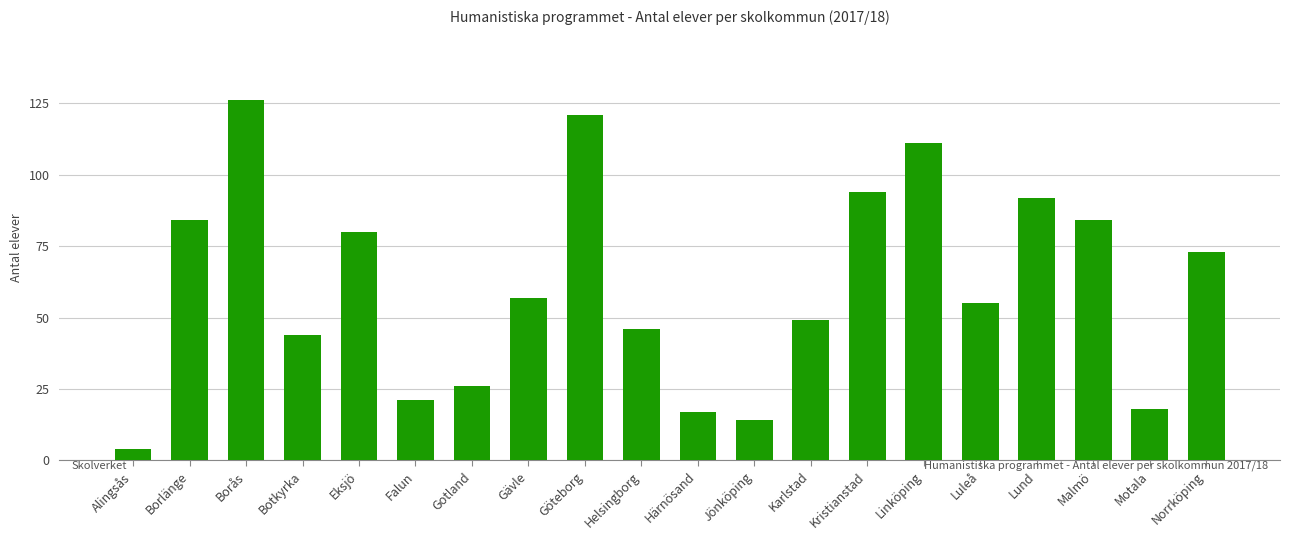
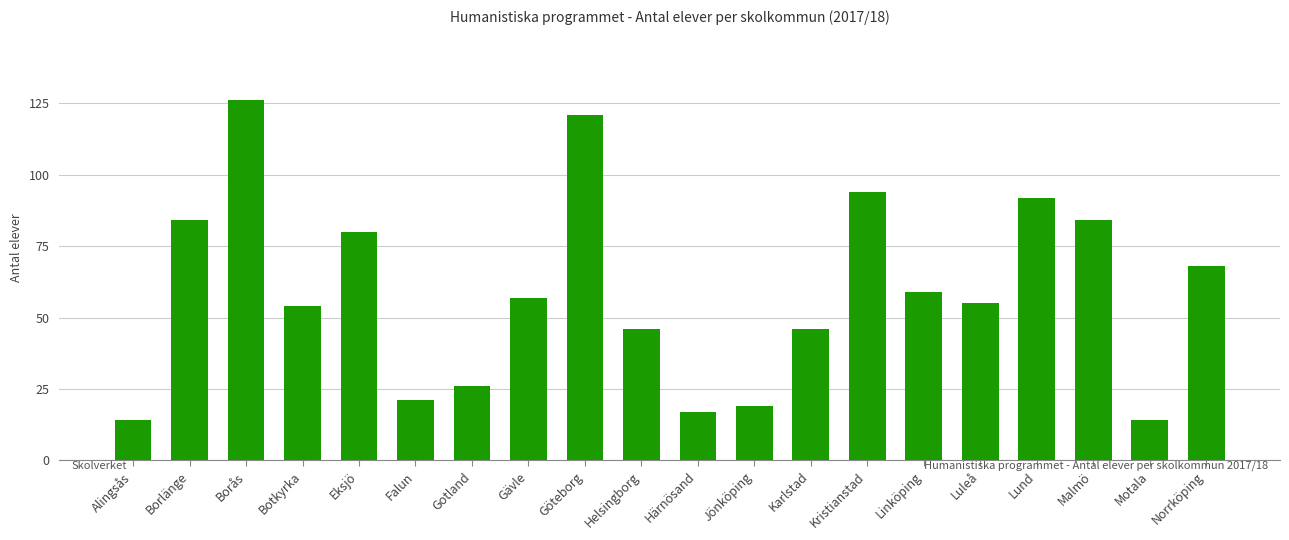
Alingsås: 4 -> 14
Botkyrka: 44 -> 54
Jönköping: 14 -> 19
Karlstad: 49 -> 46
Linköping: 111 -> 59
Motala: 18 -> 14
Norrköping: 73 -> 68
